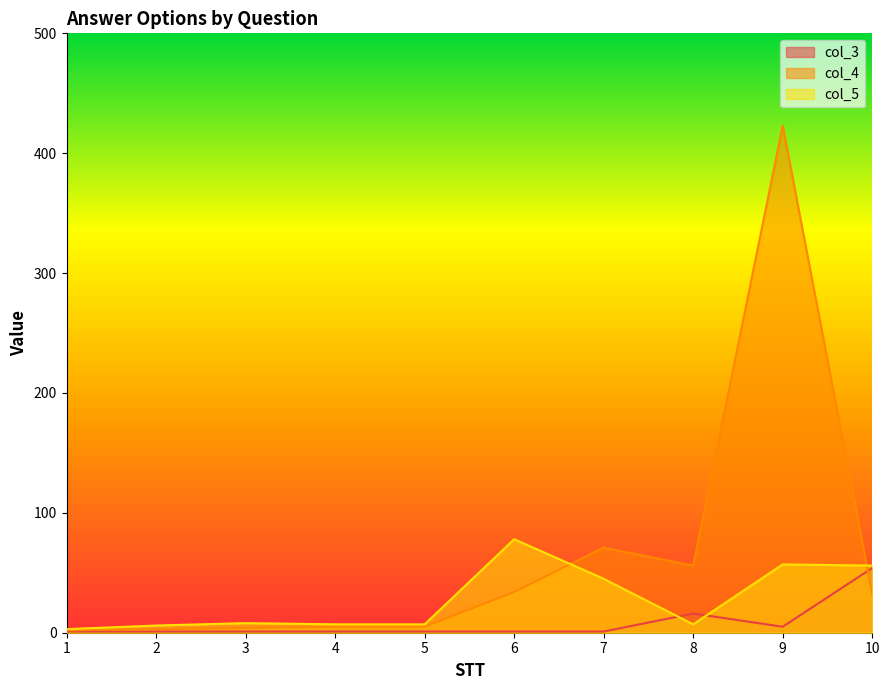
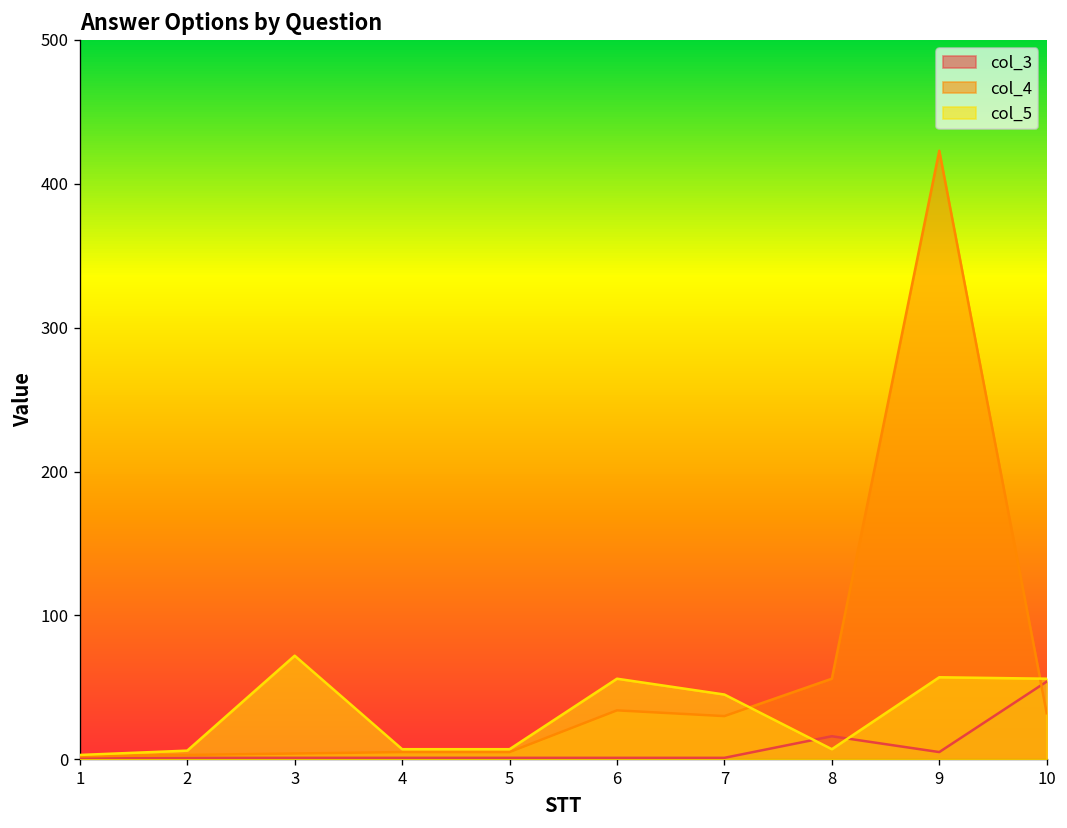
col_5, 3: 8 -> 72
col_5, 6: 78 -> 56
col_4, 7: 71 -> 30
